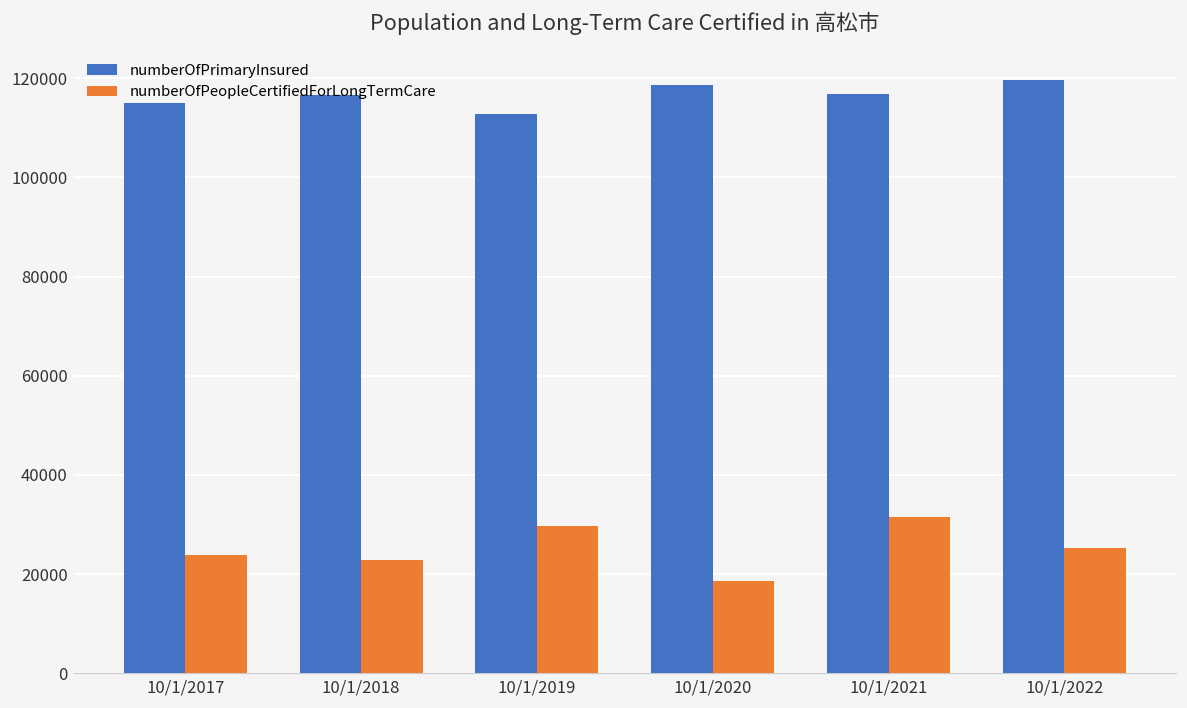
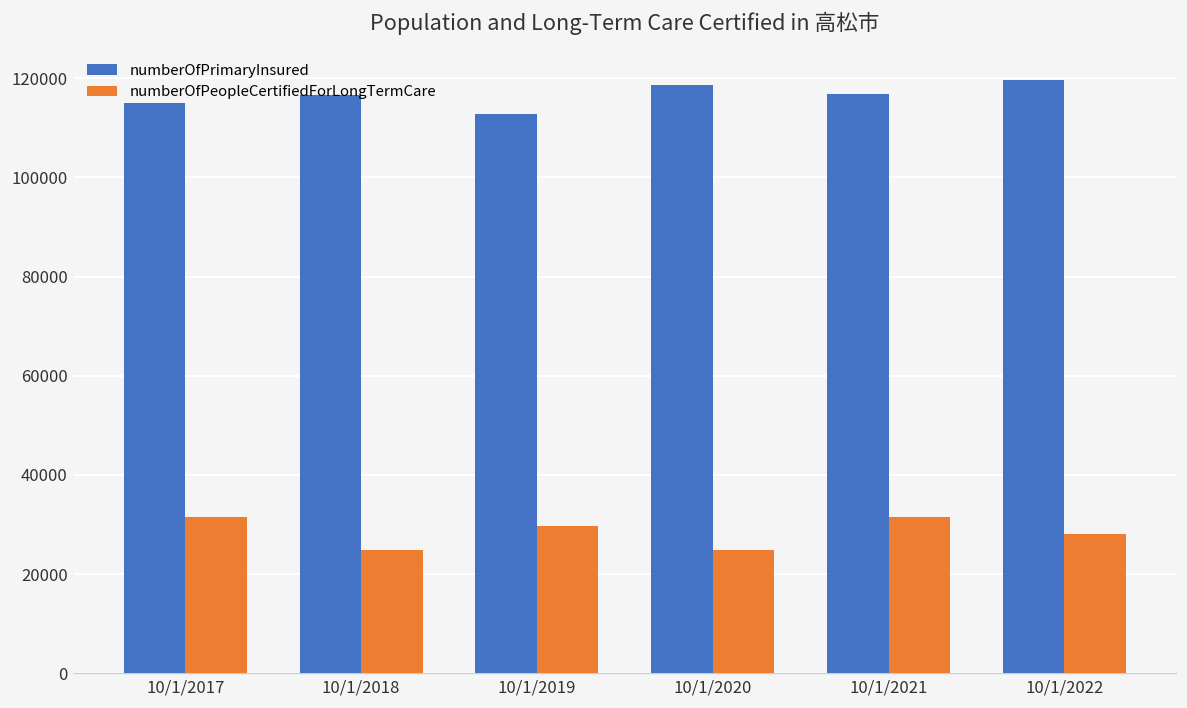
numberOfPeopleCertifiedForLongTermCare, 10/1/2017: 24000 -> 32000
numberOfPeopleCertifiedForLongTermCare, 10/1/2018: 23000 -> 25000
numberOfPeopleCertifiedForLongTermCare, 10/1/2020: 19000 -> 25000
numberOfPeopleCertifiedForLongTermCare, 10/1/2022: 25000 -> 28000
